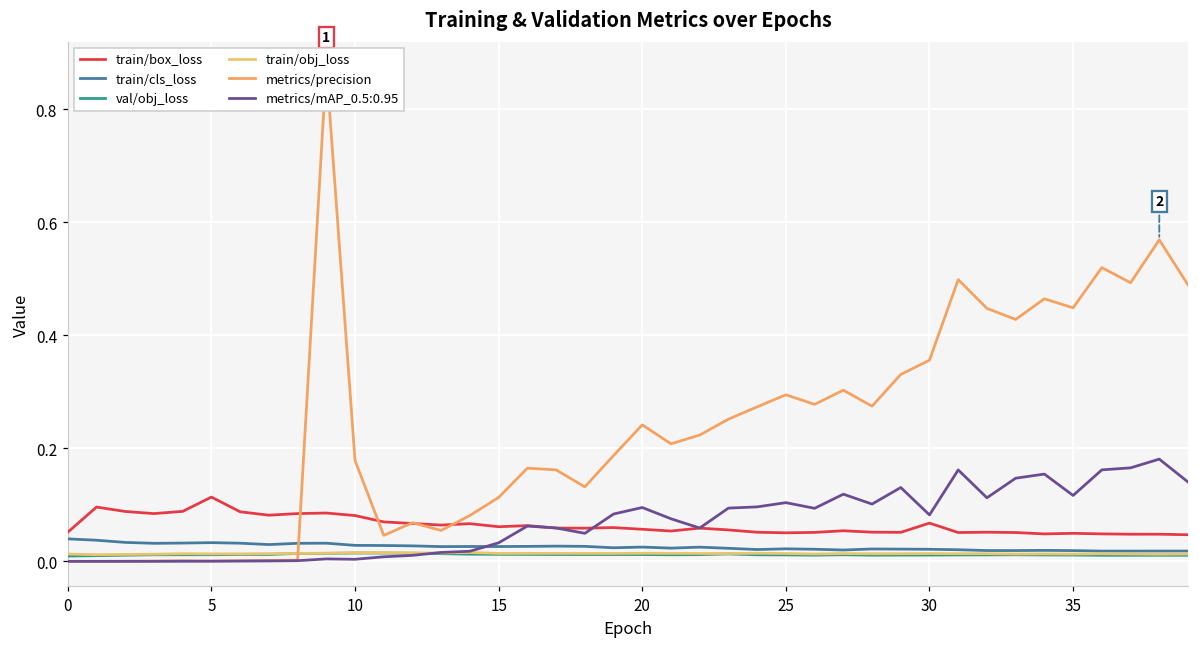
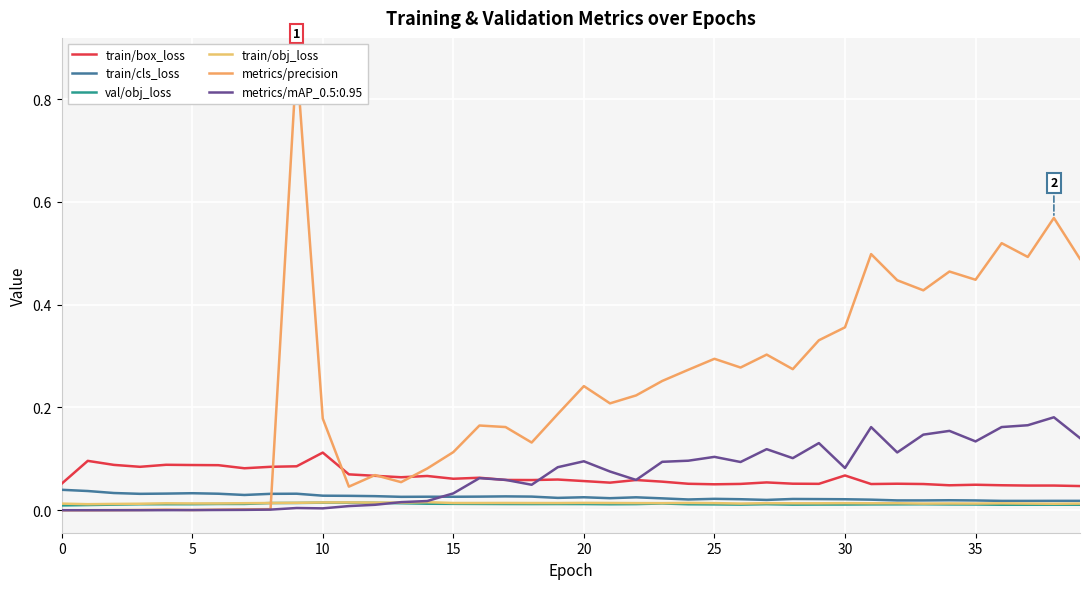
train/box_loss, 5: 0.11 -> 0.09
train/box_loss, 10: 0.08 -> 0.11
metrics/mAP_0.5:0.95, 35: 0.12 -> 0.13
